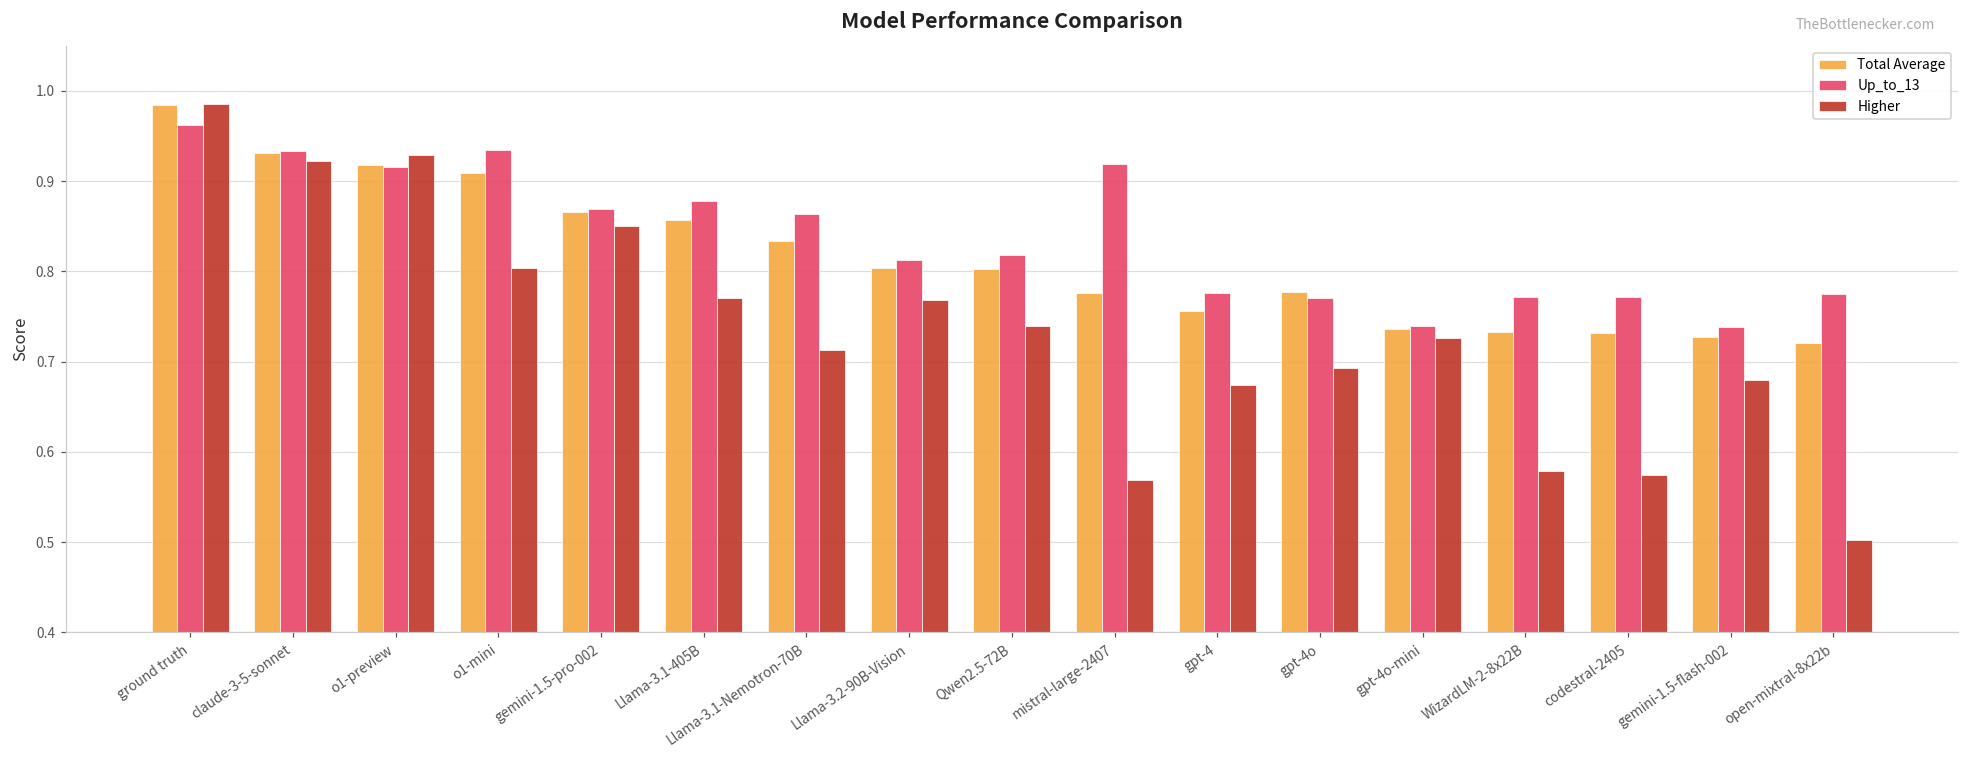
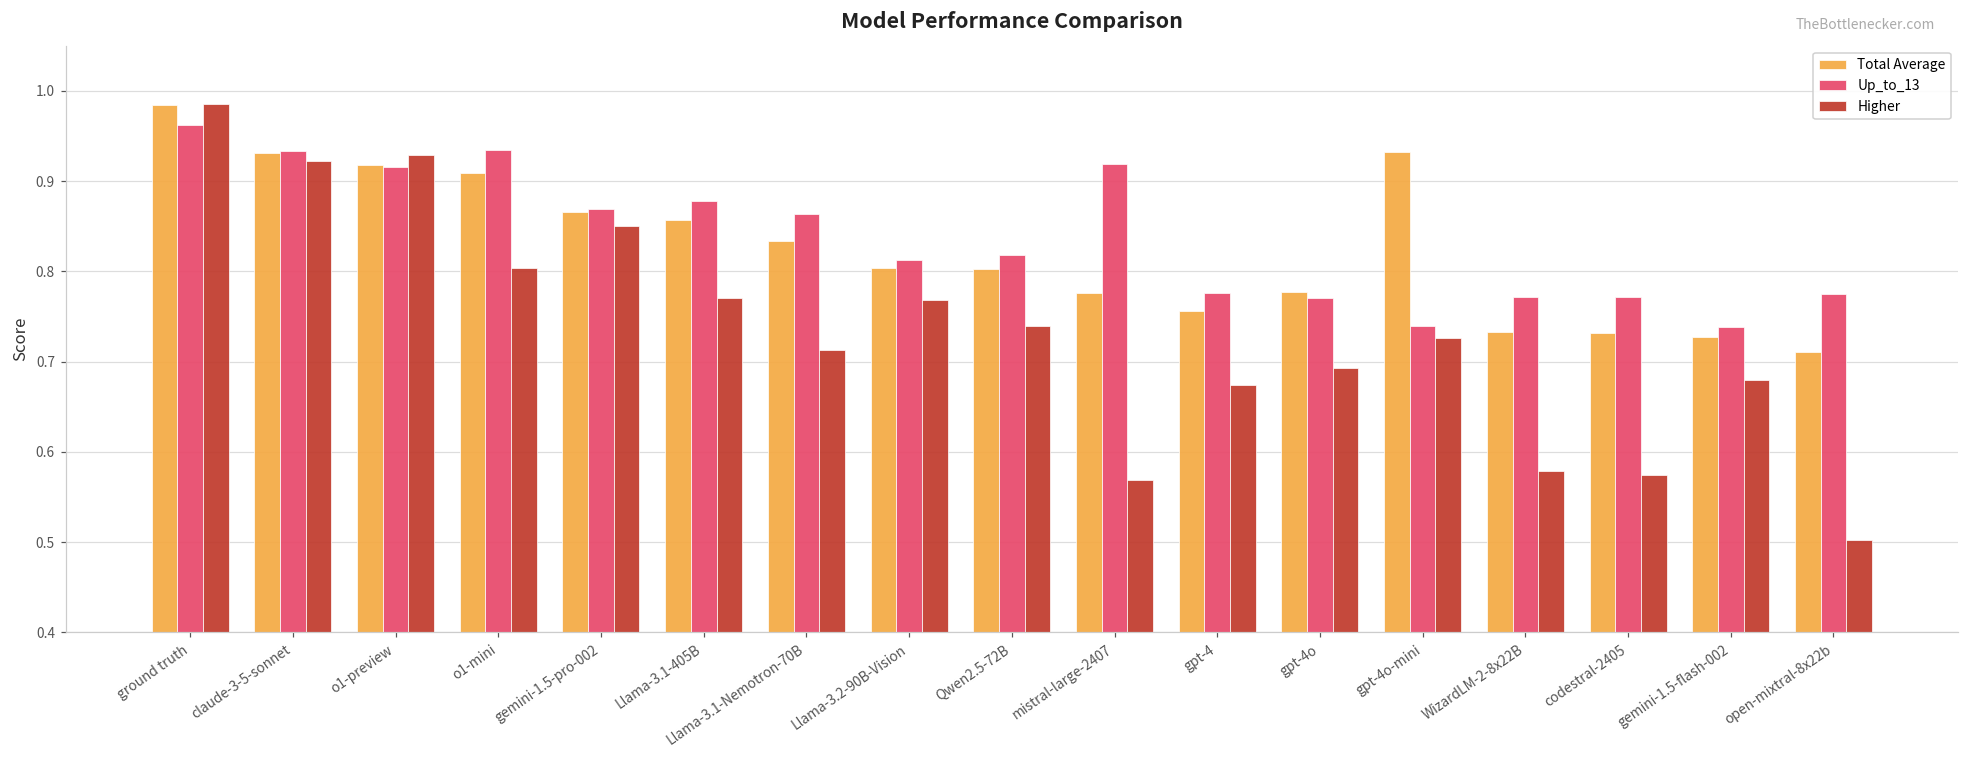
Total Average, gpt-4o-mini: 0.74 -> 0.93
Total Average, open-mixtral-8x22b: 0.72 -> 0.71
